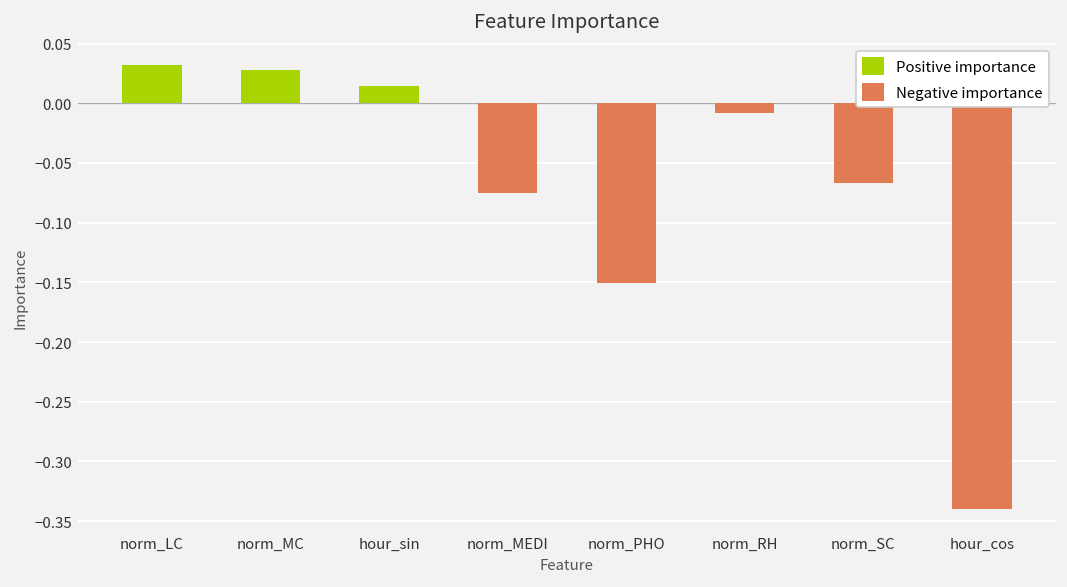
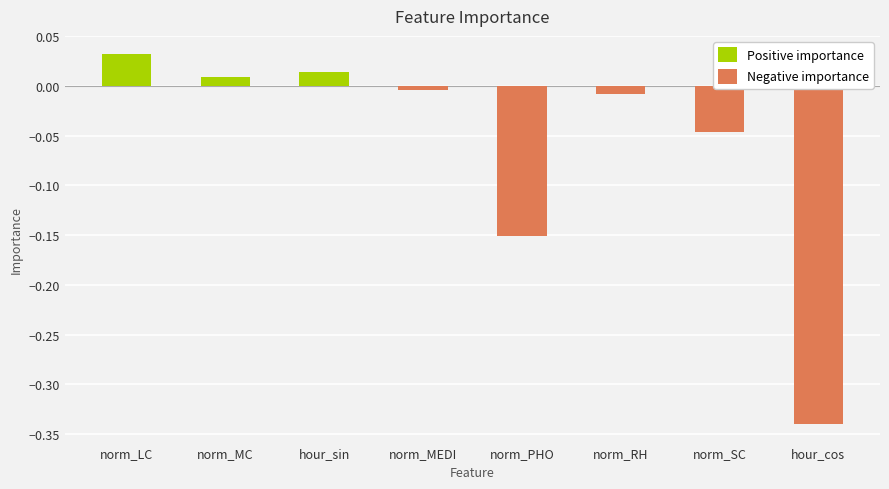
Positive importance, norm_MC: 0.03 -> 0.01
Negative importance, norm_MEDI: -0.07 -> 0.00
Negative importance, norm_SC: -0.07 -> -0.05
